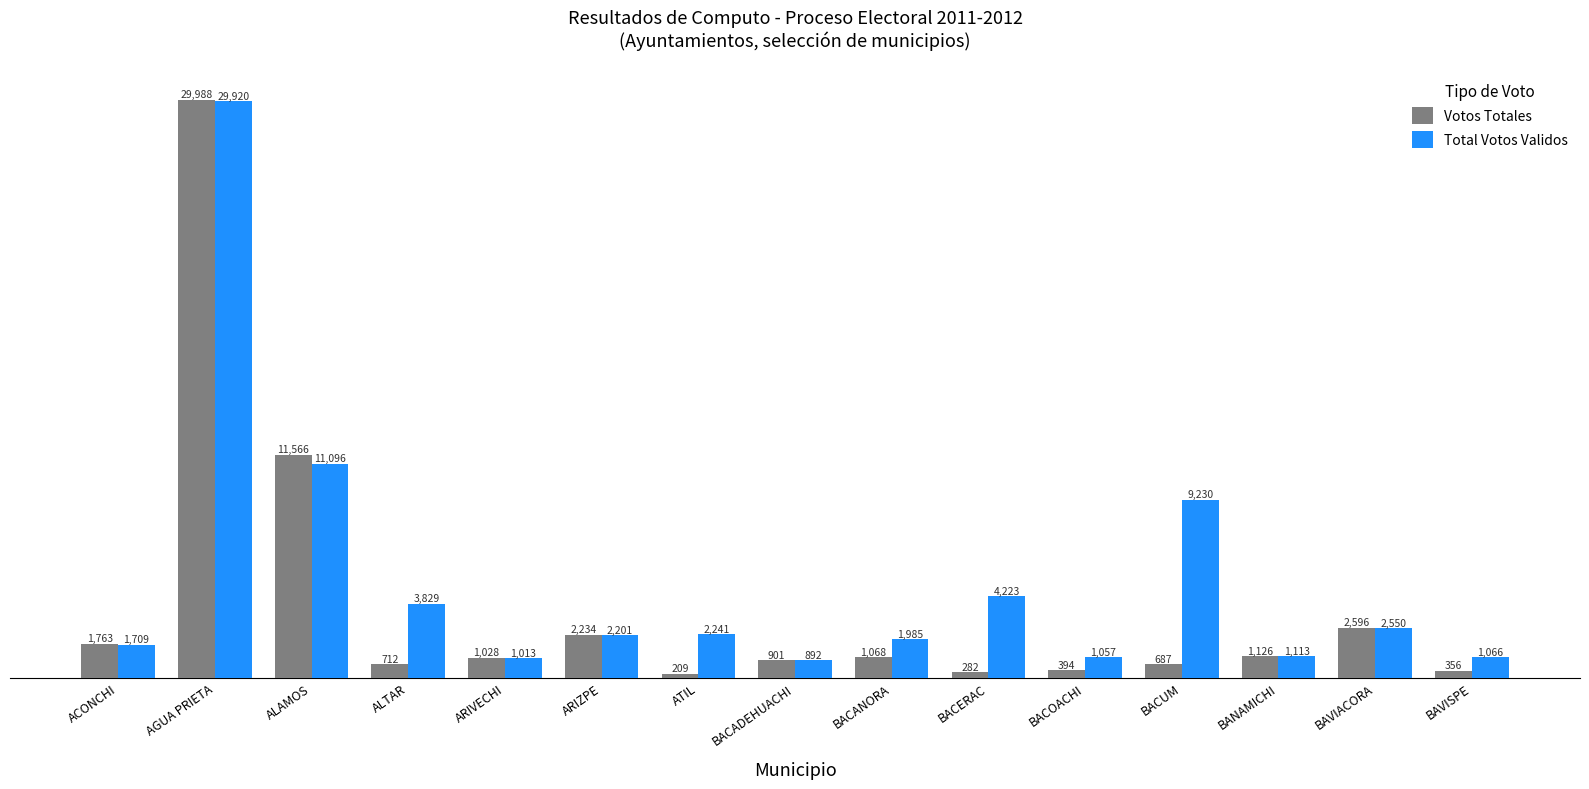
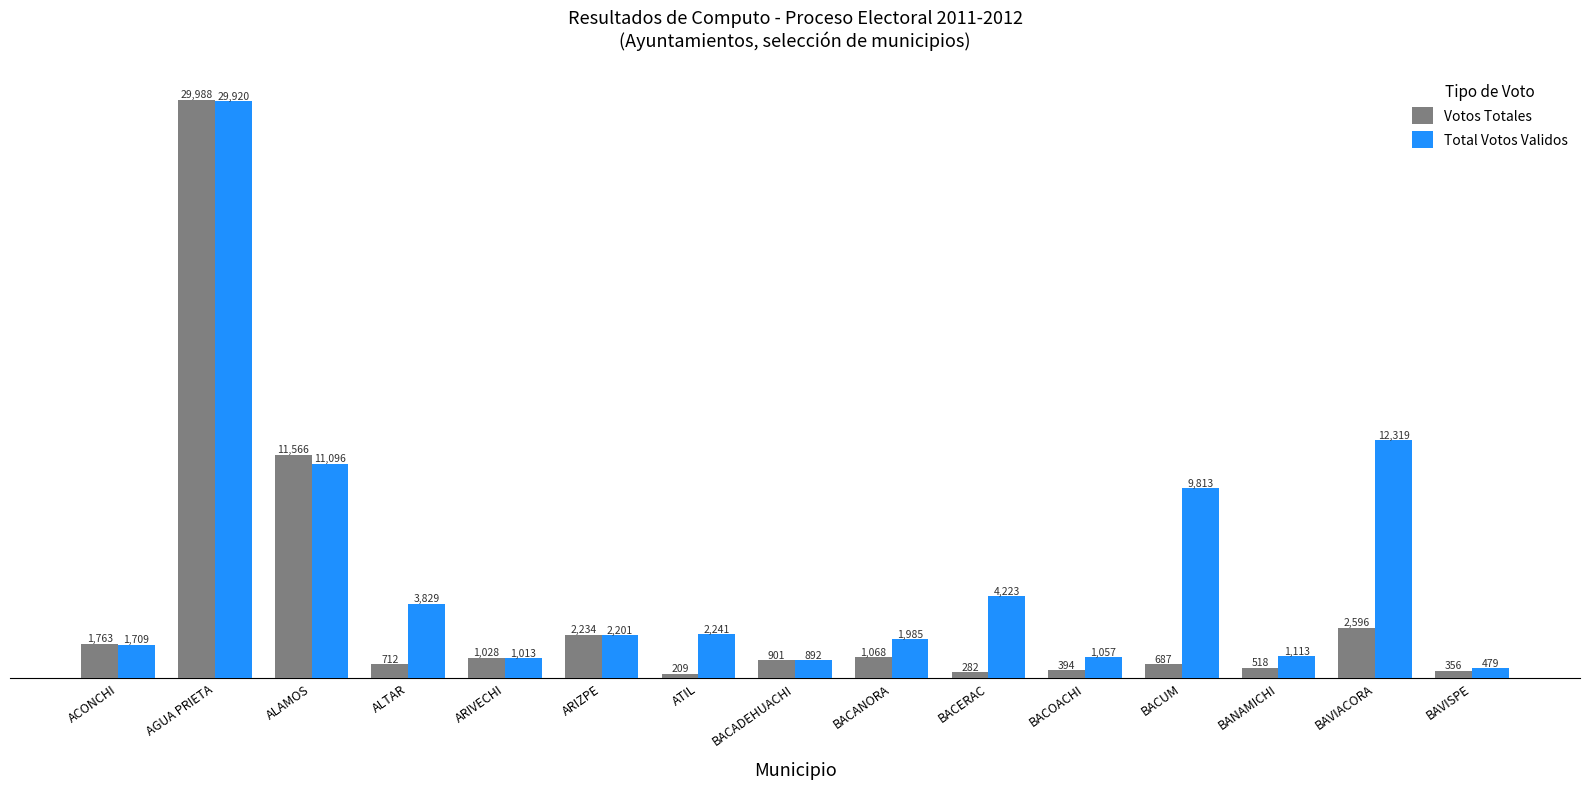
Total Votos Validos, BACUM: 9,230 -> 9,813
Votos Totales, BANAMICHI: 1,126 -> 518
Total Votos Validos, BAVIACORA: 2,550 -> 12,319
Total Votos Validos, BAVISPE: 1,066 -> 479
